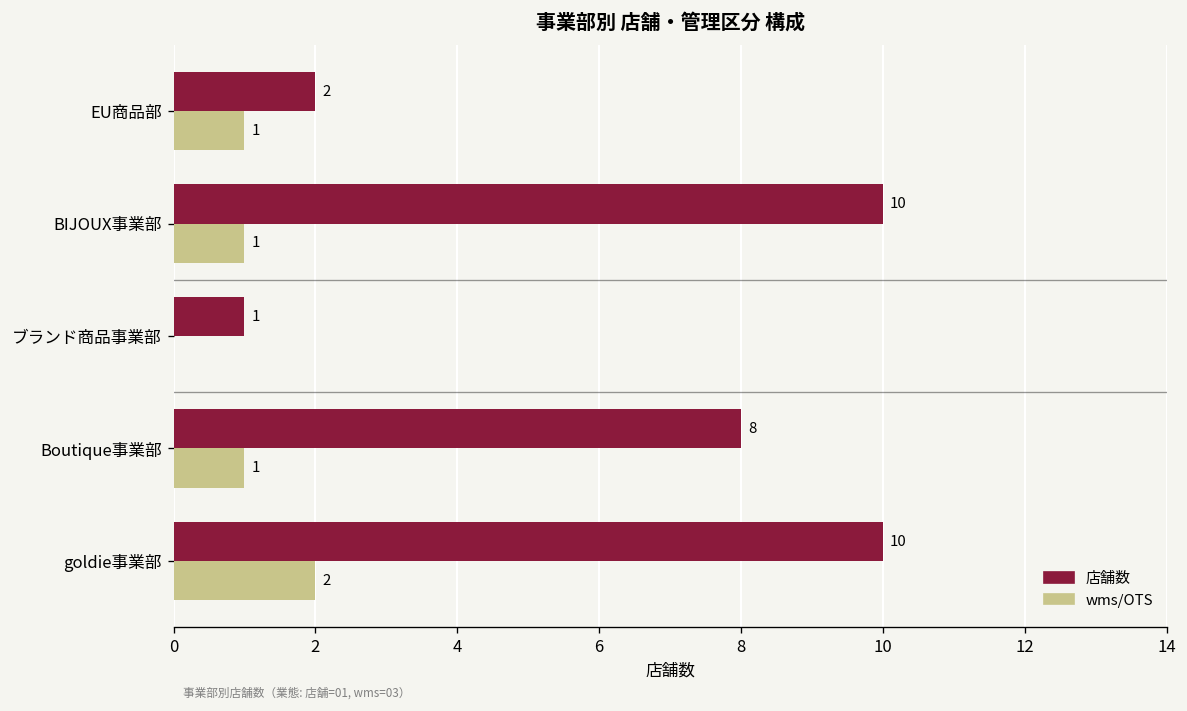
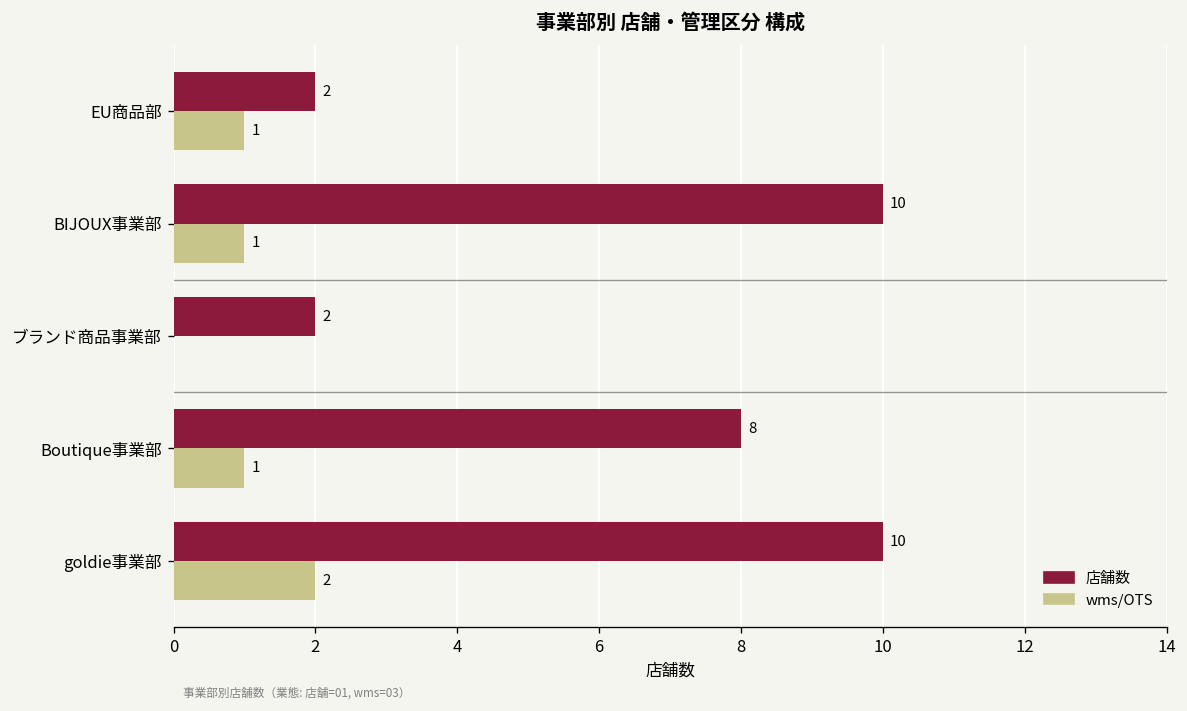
店舗数, ブランド商品事業部: 1 -> 2
